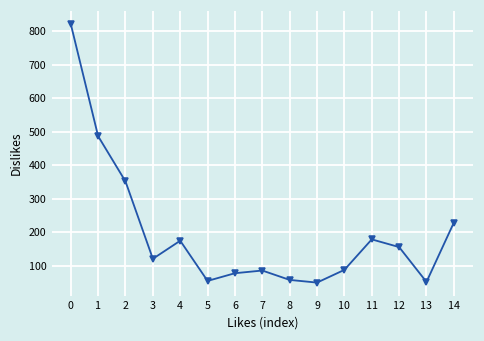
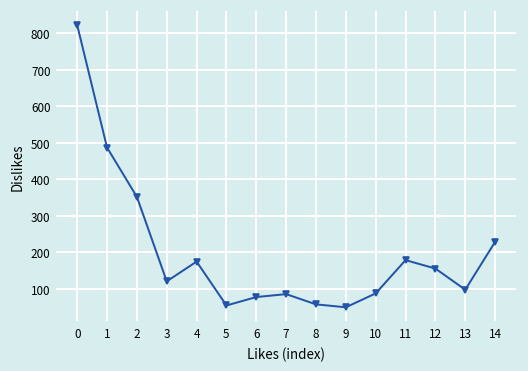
13: 50 -> 100
